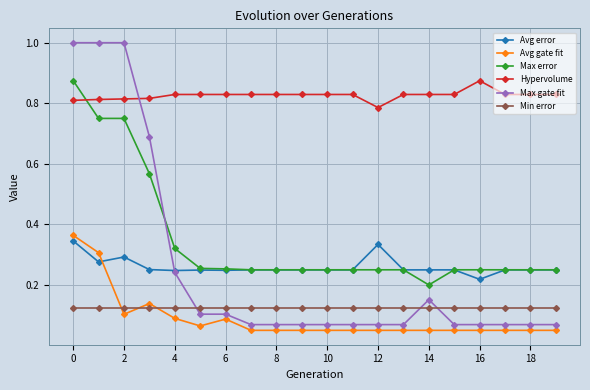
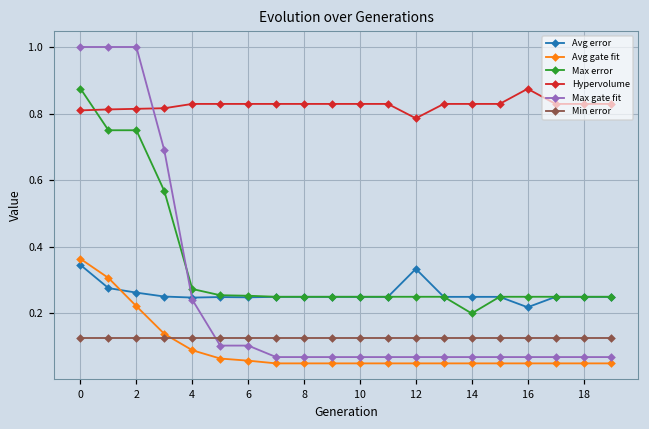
Avg error, 2: 0.29 -> 0.26
Avg gate fit, 2: 0.10 -> 0.22
Max error, 4: 0.32 -> 0.27
Avg gate fit, 6: 0.09 -> 0.06
Max gate fit, 14: 0.15 -> 0.07
